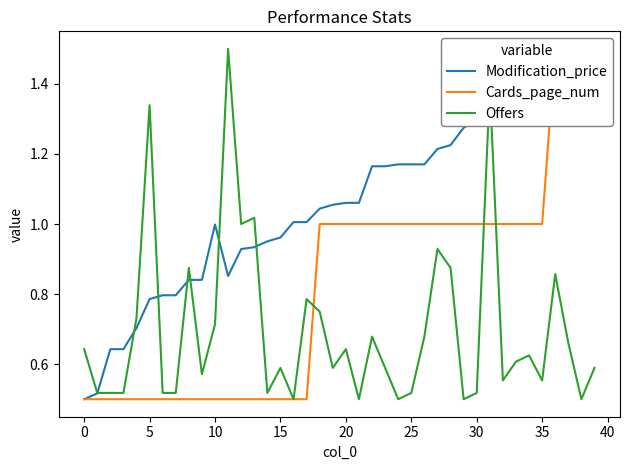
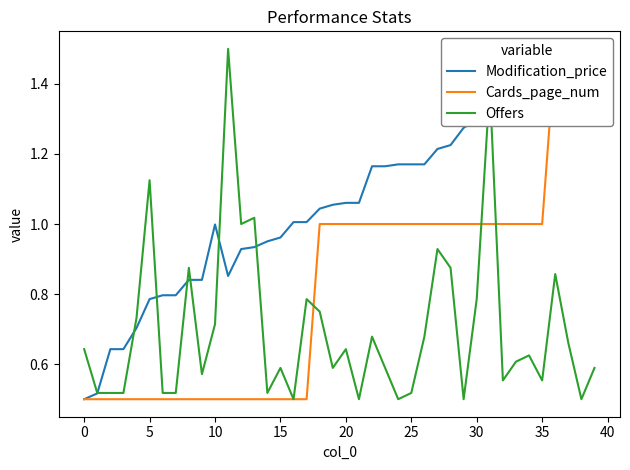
Offers, 5: 1.34 -> 1.13
Offers, 30: 0.52 -> 0.79
